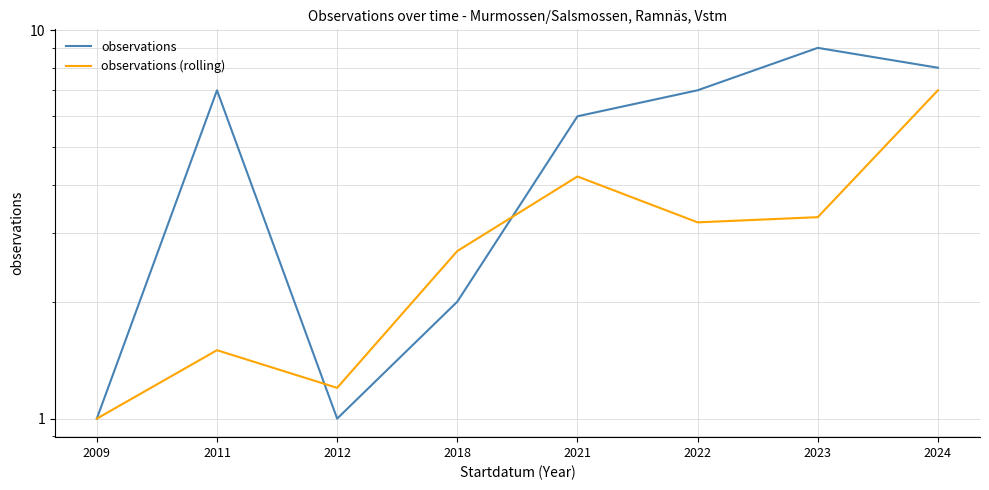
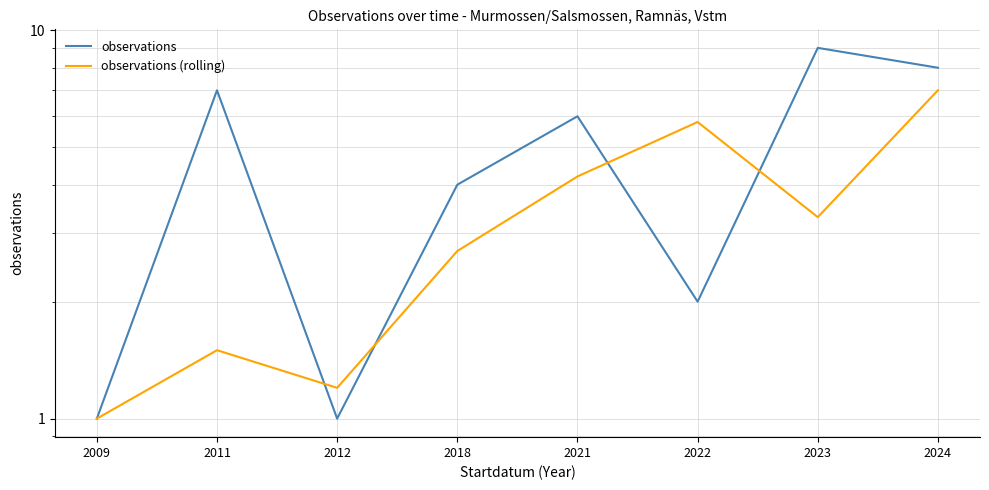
observations, 2018: 2 -> 4
observations, 2022: 7 -> 2
observations (rolling), 2022: 3.2 -> 5.8
